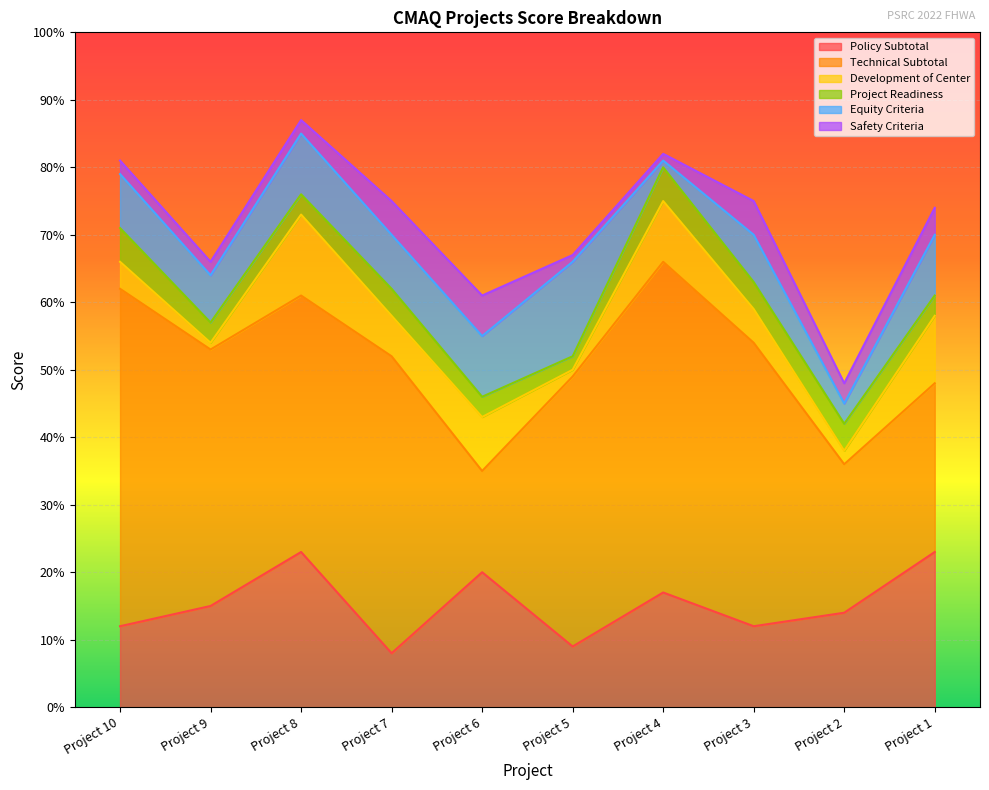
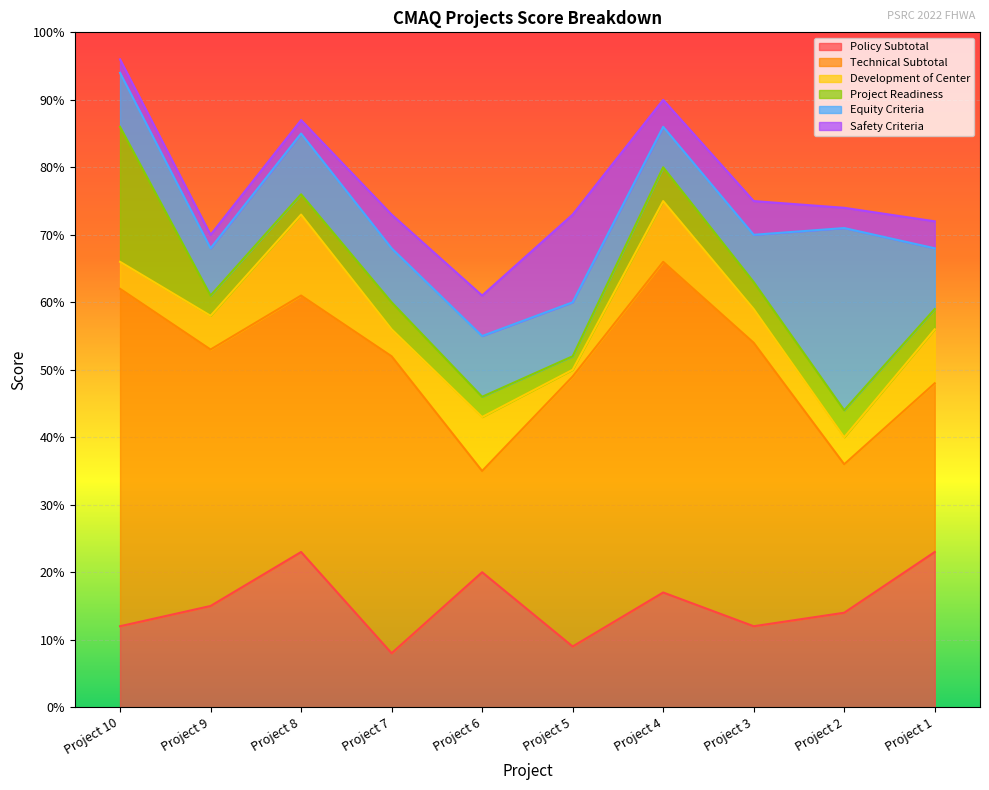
Project Readiness, Project 10: 5% -> 20%
Development of Center, Project 9: 1% -> 5%
Development of Center, Project 7: 6% -> 4%
Equity Criteria, Project 5: 14% -> 8%
Safety Criteria, Project 5: 1% -> 13%
Equity Criteria, Project 4: 1% -> 6%
Safety Criteria, Project 4: 1% -> 4%
Development of Center, Project 2: 2% -> 4%
Equity Criteria, Project 2: 3% -> 27%
Development of Center, Project 1: 10% -> 8%
